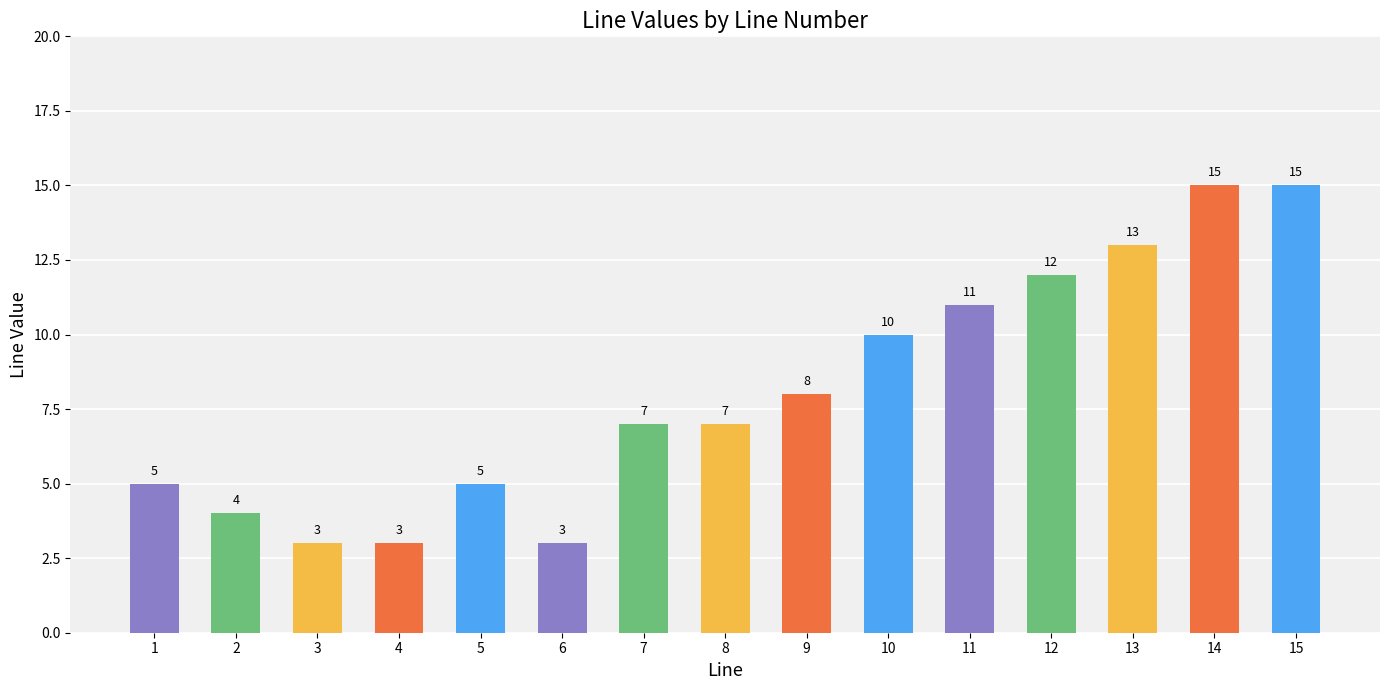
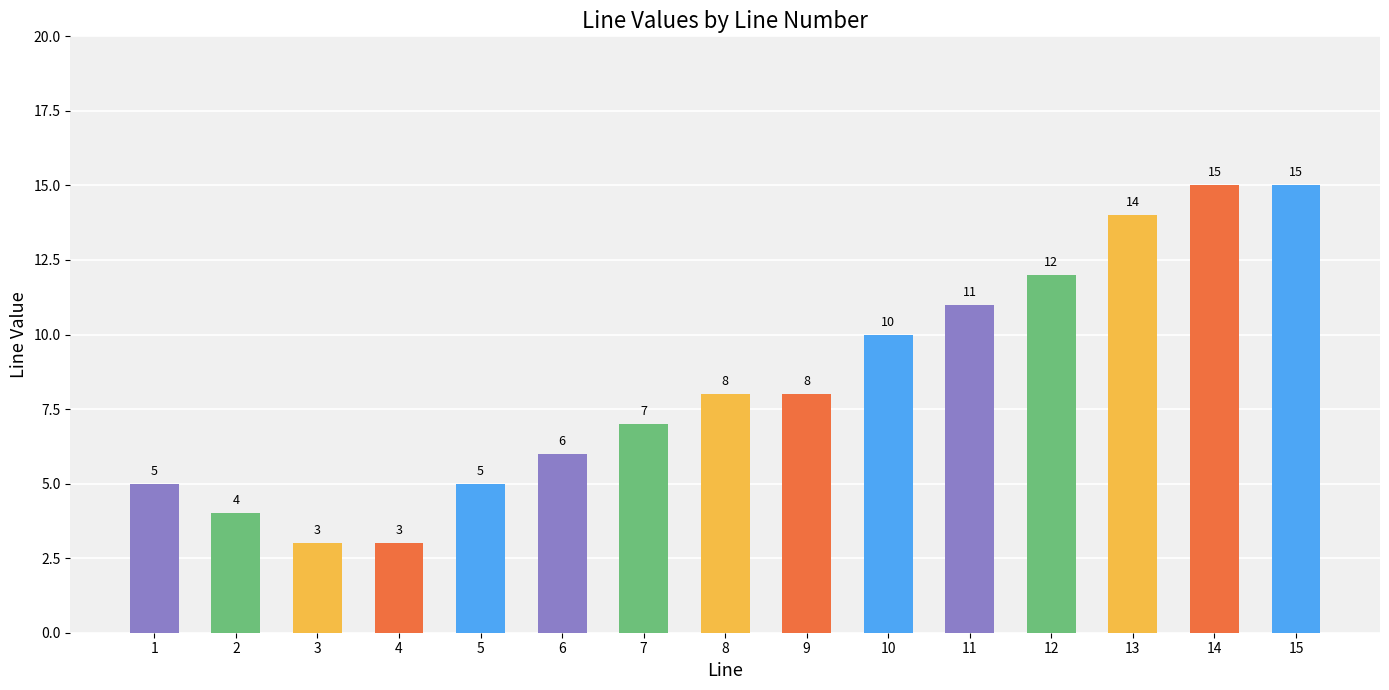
6: 3 -> 6
8: 7 -> 8
13: 13 -> 14
